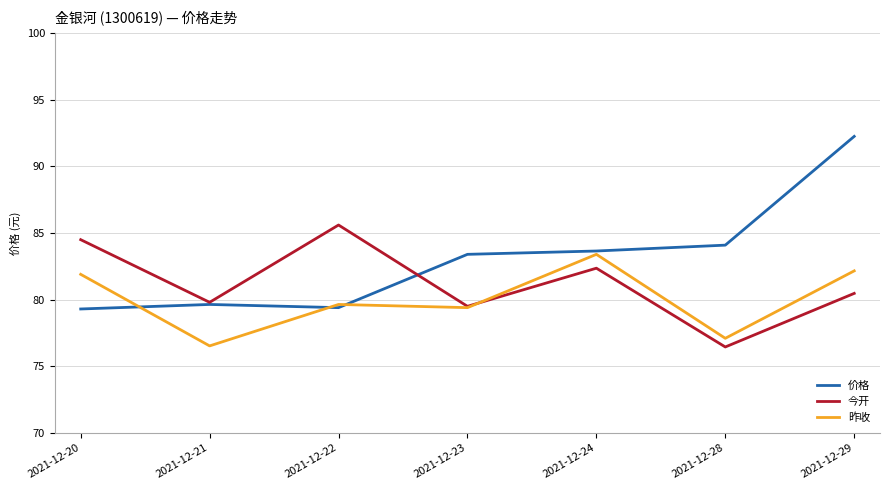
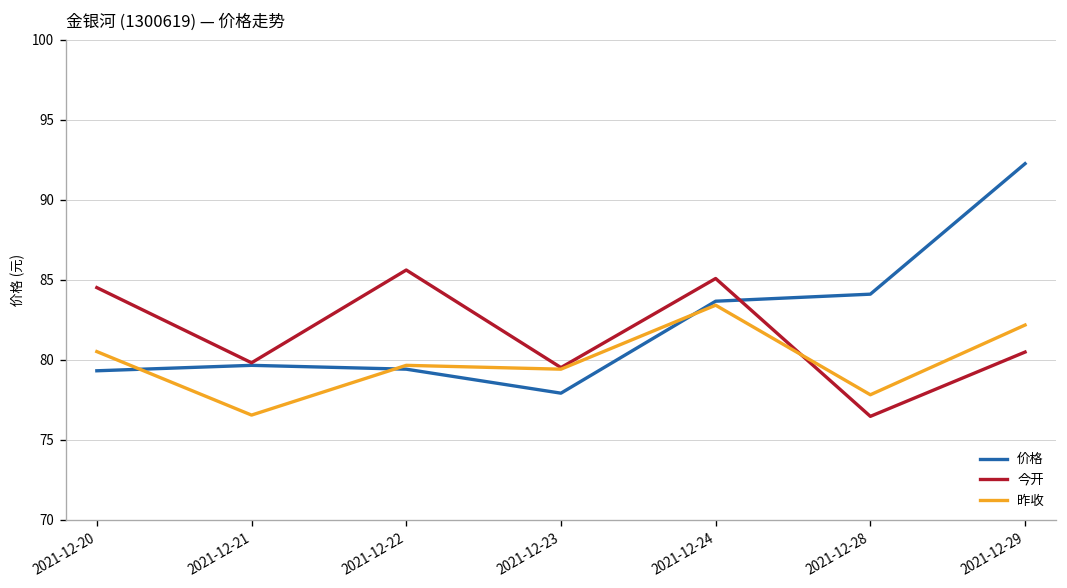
昨收, 2021-12-20: 81.9 -> 80.5
价格, 2021-12-23: 83.4 -> 77.9
今开, 2021-12-24: 82.4 -> 85.1
昨收, 2021-12-28: 77.1 -> 77.8
